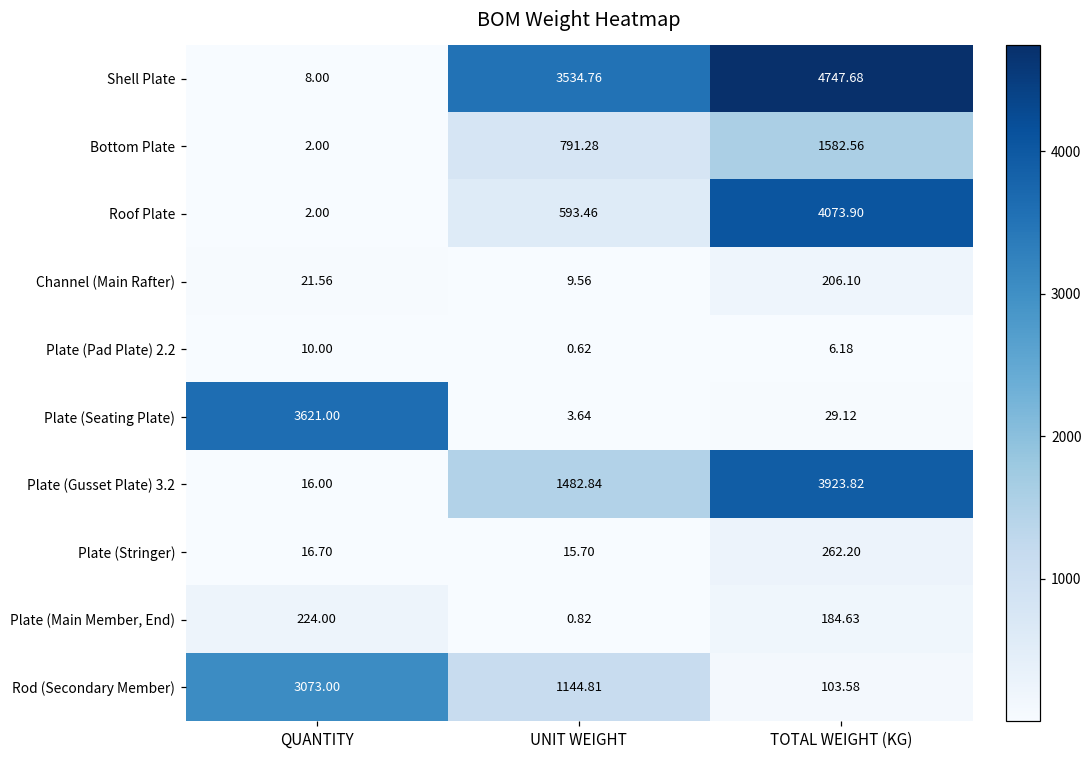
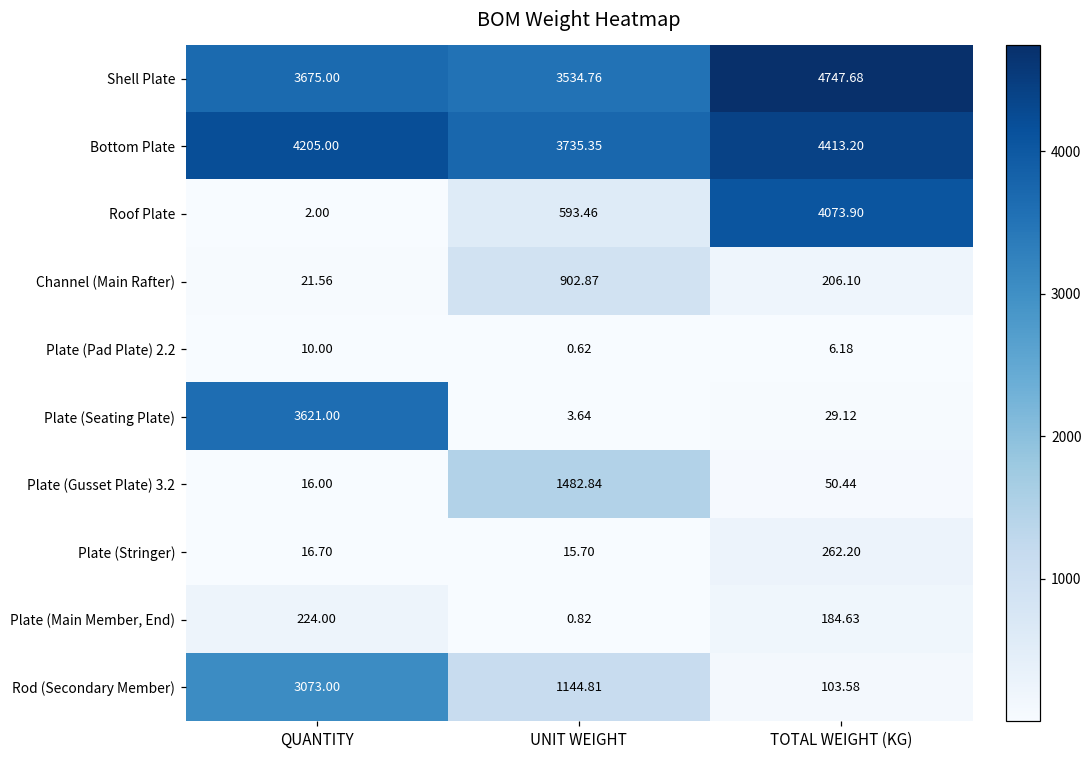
Shell Plate, QUANTITY: 8.00 -> 3675.00
Bottom Plate, QUANTITY: 2.00 -> 4205.00
Bottom Plate, UNIT WEIGHT: 791.28 -> 3735.35
Bottom Plate, TOTAL WEIGHT (KG): 1582.56 -> 4413.20
Channel (Main Rafter), UNIT WEIGHT: 9.56 -> 902.87
Plate (Gusset Plate) 3.2, TOTAL WEIGHT (KG): 3923.82 -> 50.44
